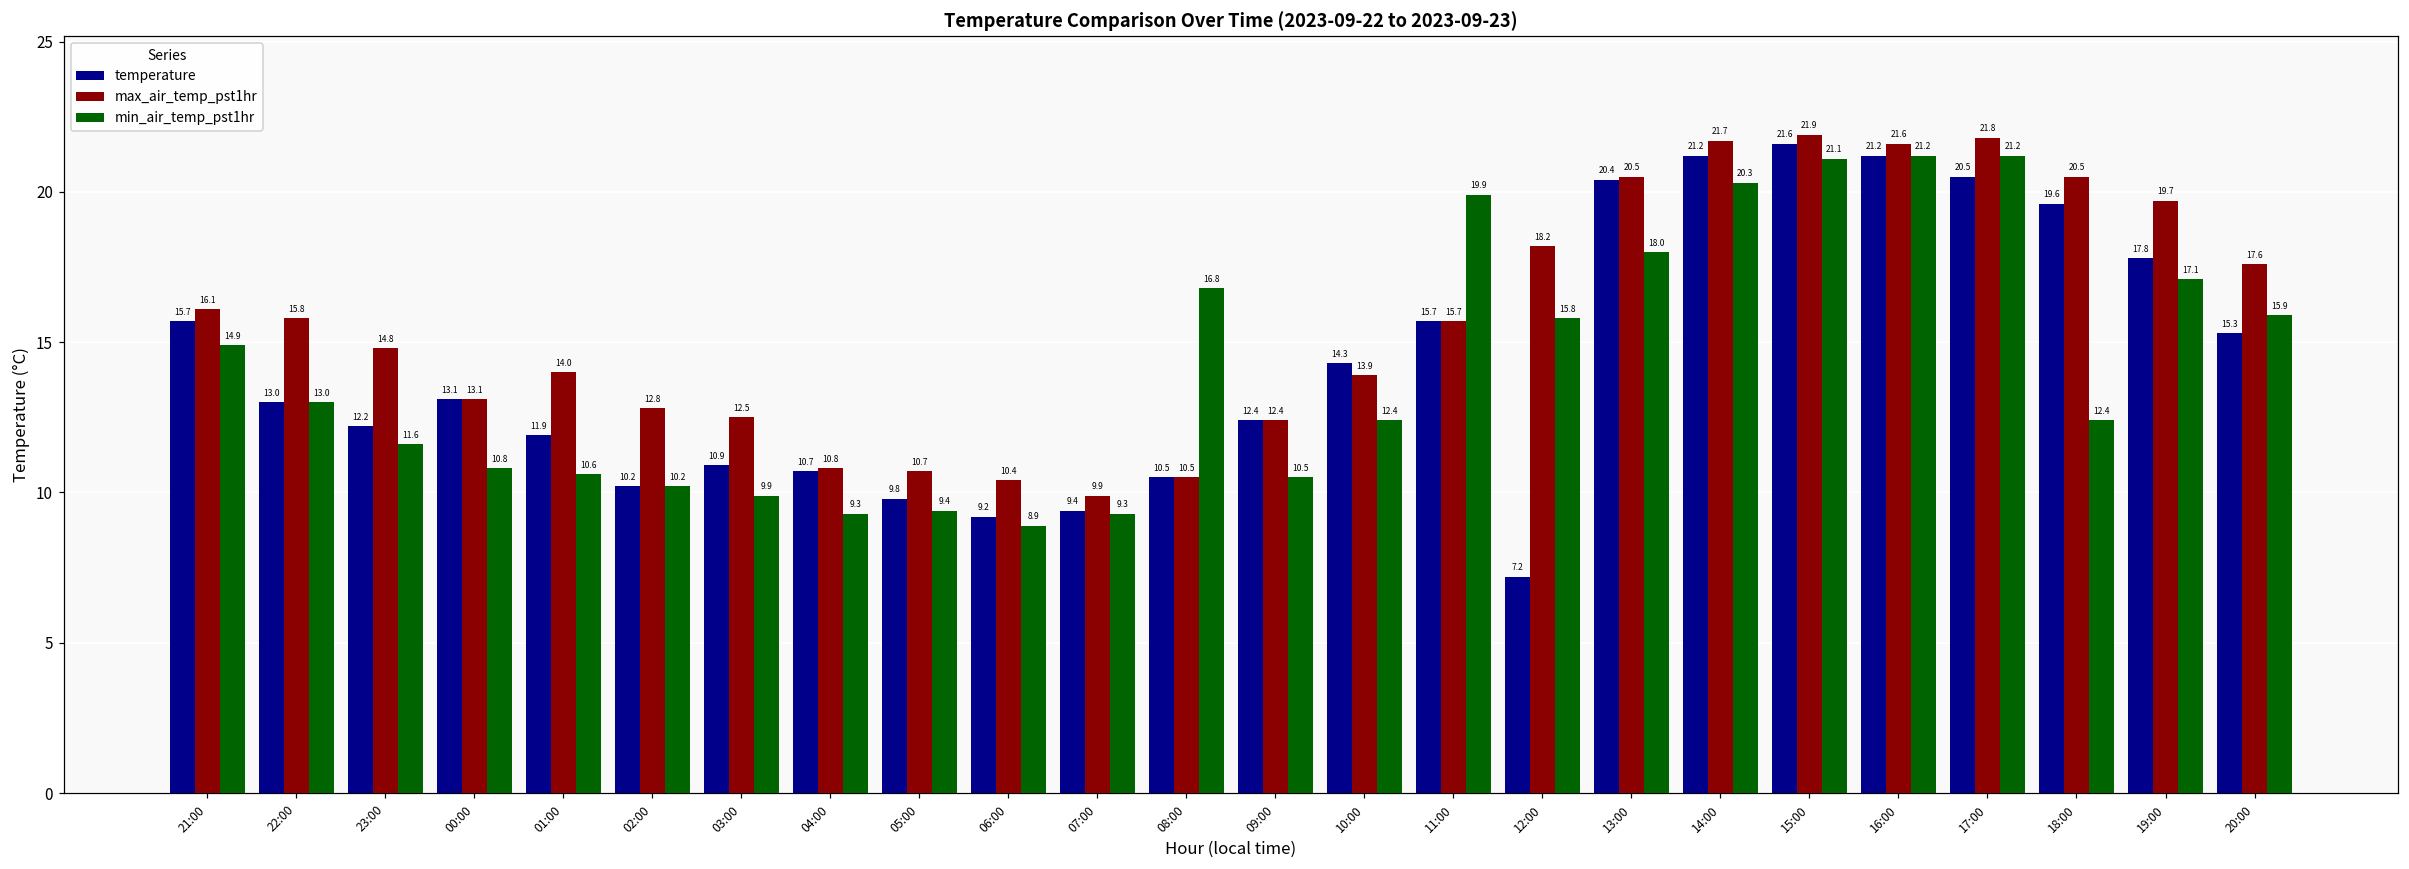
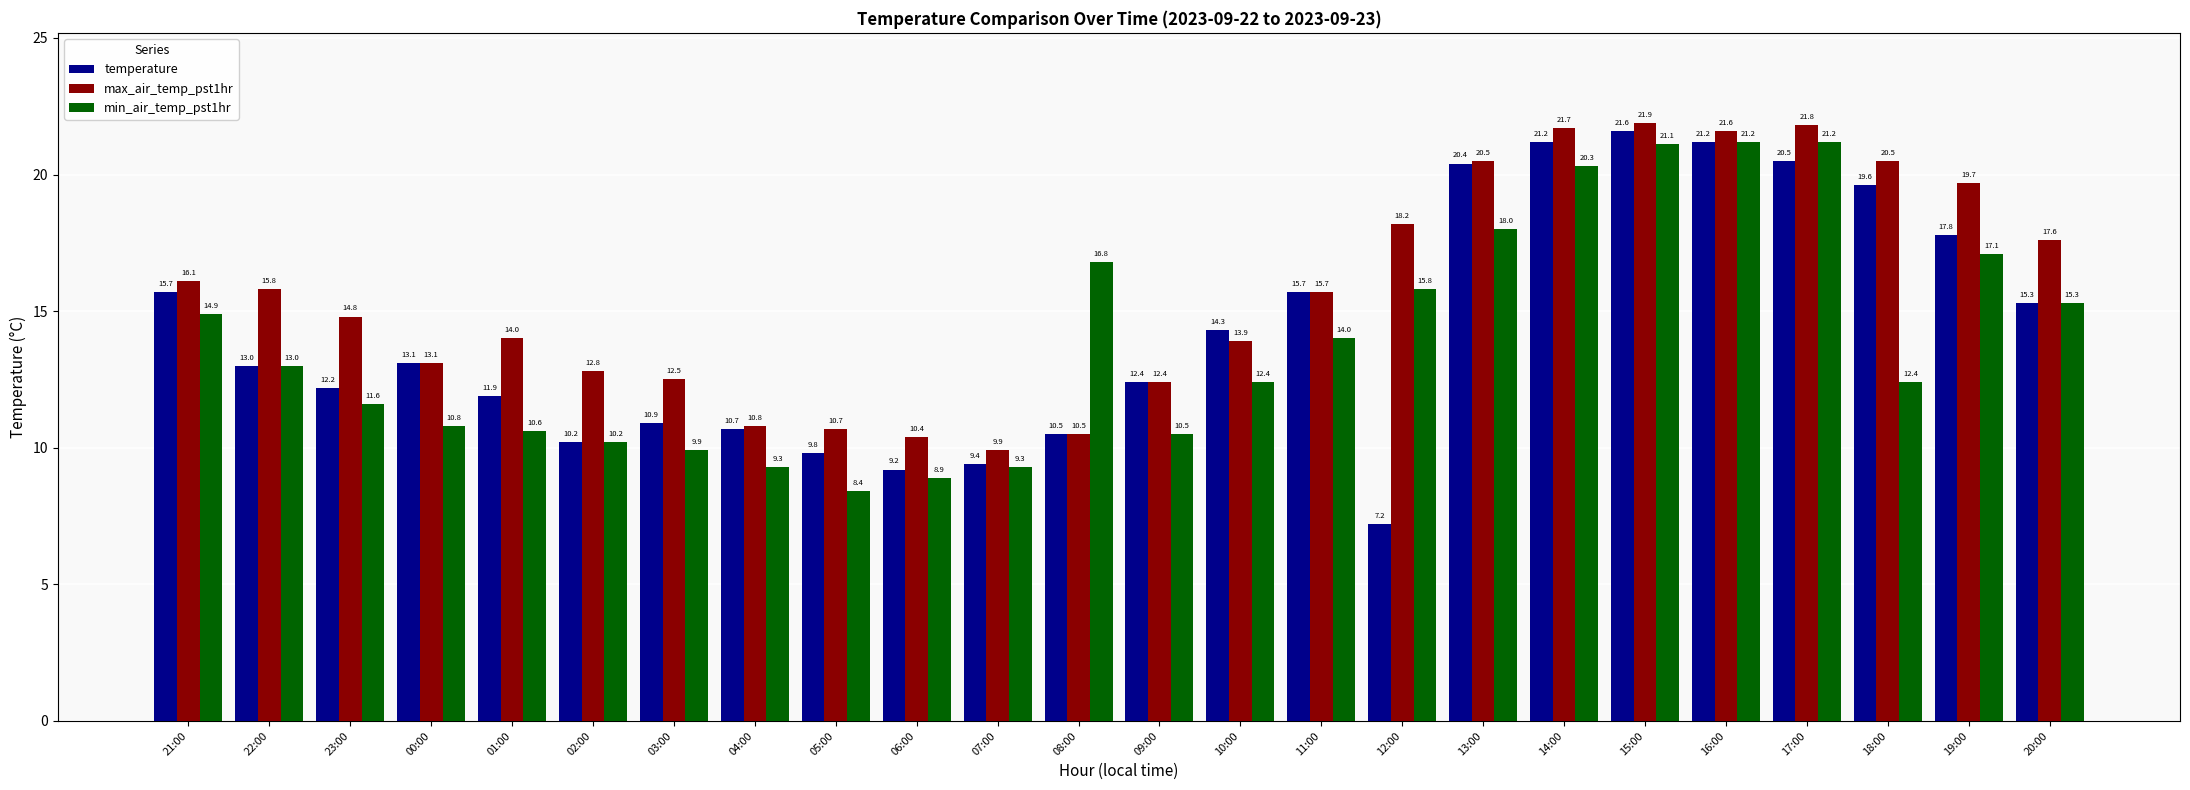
min_air_temp_pst1hr, 05:00: 9.4 -> 8.4
min_air_temp_pst1hr, 11:00: 19.9 -> 14.0
min_air_temp_pst1hr, 20:00: 15.9 -> 15.3
